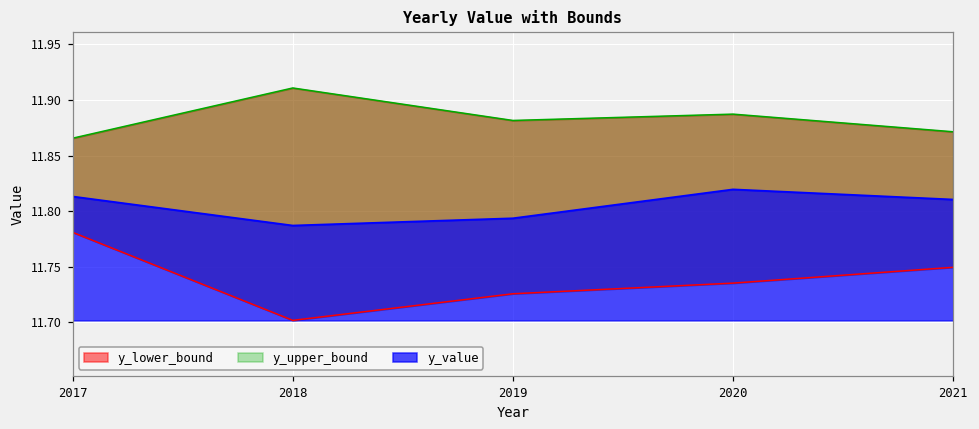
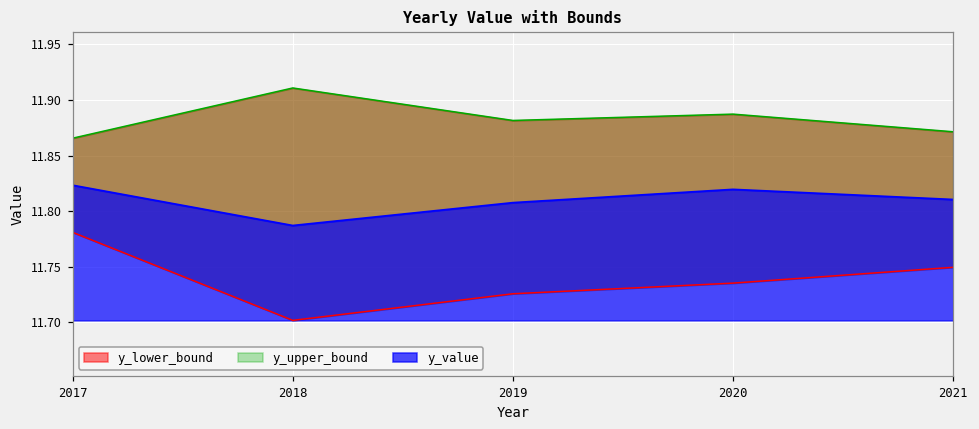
y_value, 2017: 11.813 -> 11.823
y_value, 2019: 11.793 -> 11.808
